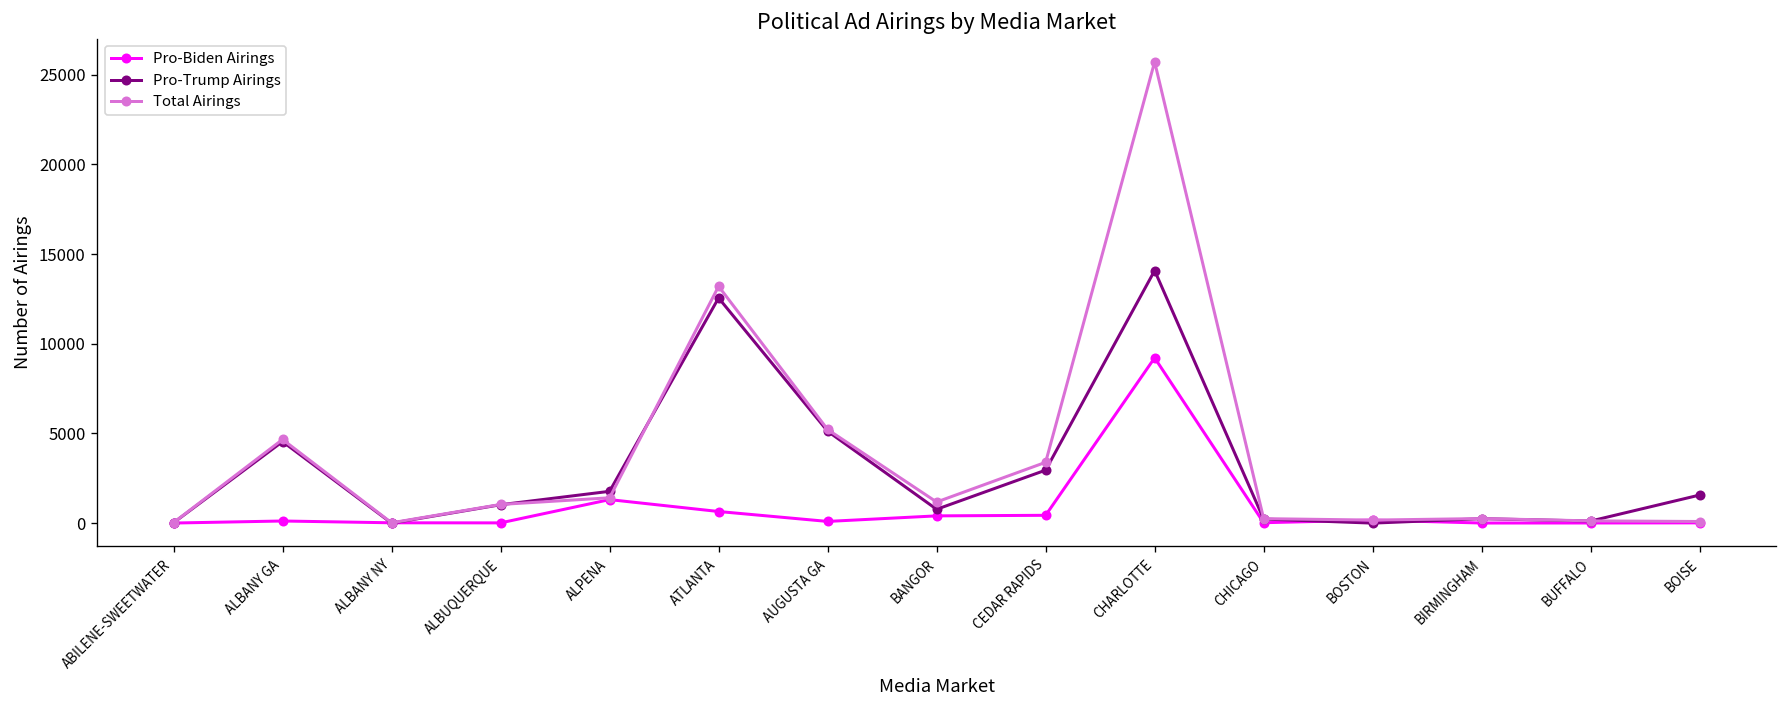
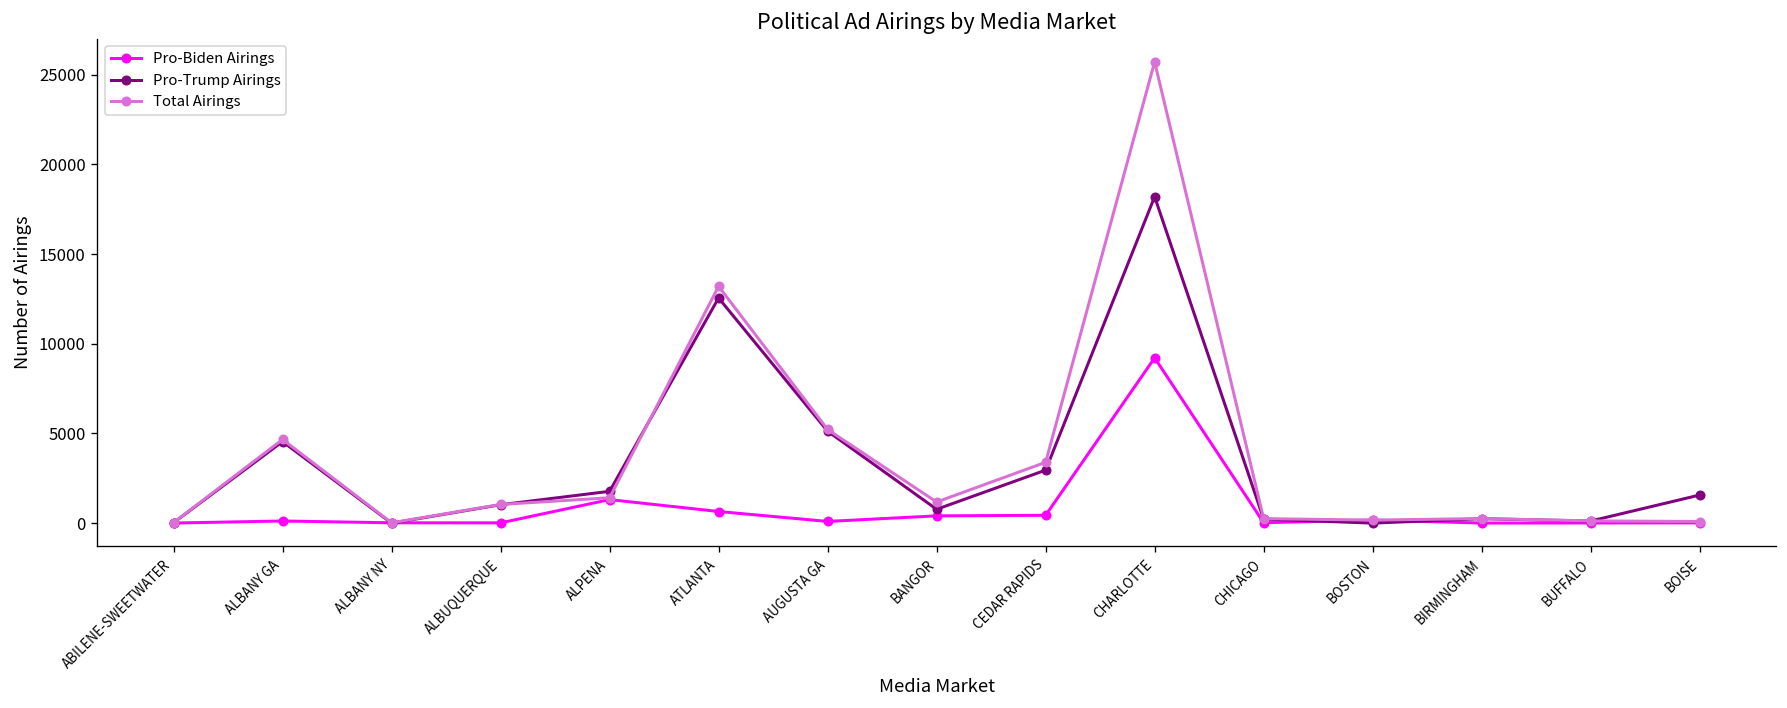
Pro-Trump Airings, CHARLOTTE: 14100 -> 18200
